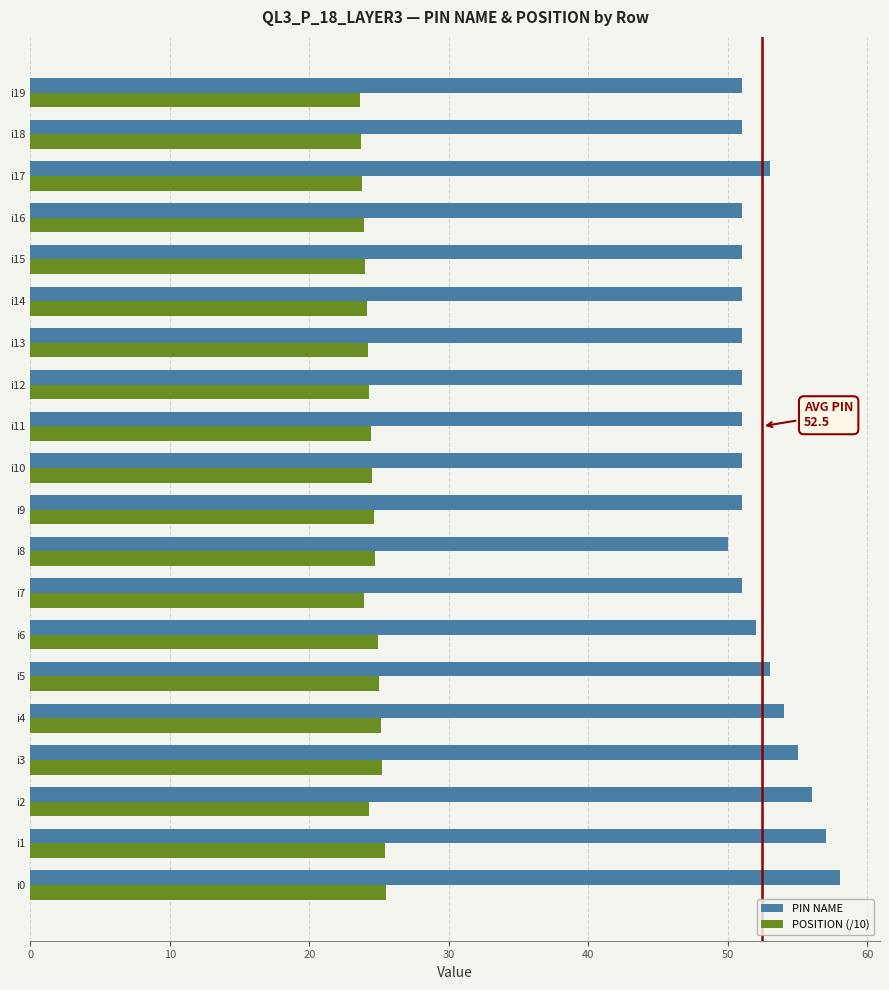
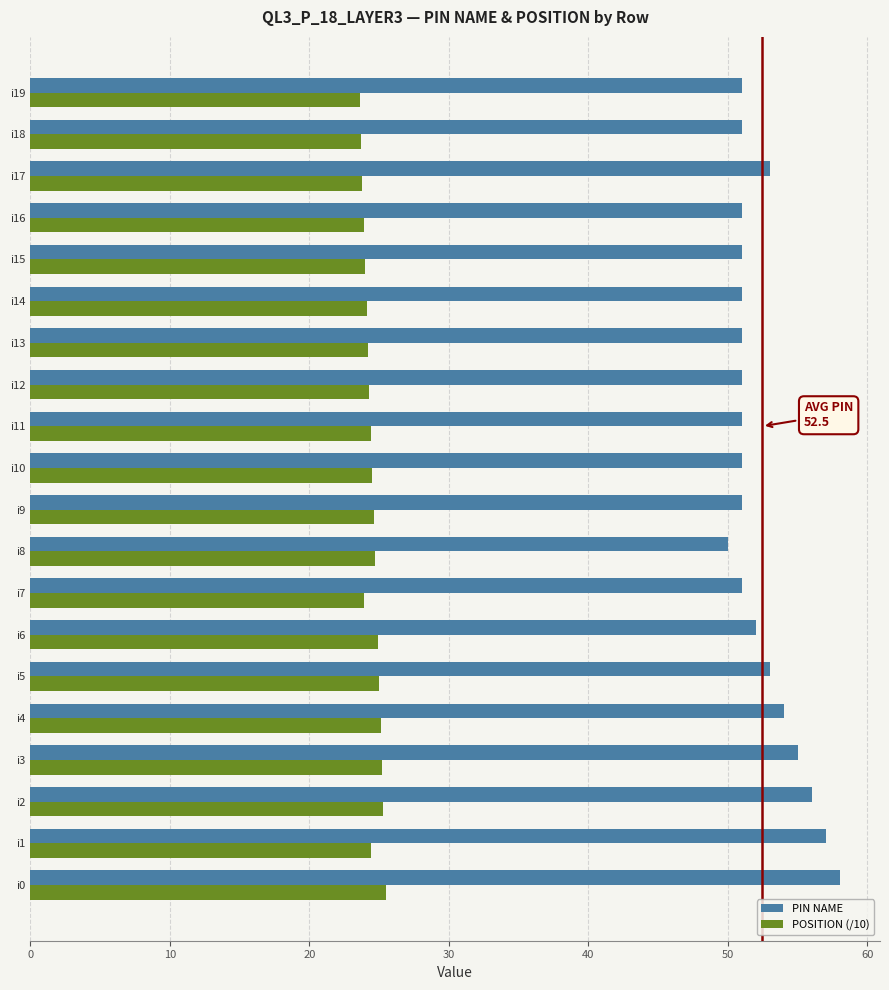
POSITION (/10), i2: 24.3 -> 25.3
POSITION (/10), i1: 25.4 -> 24.4
